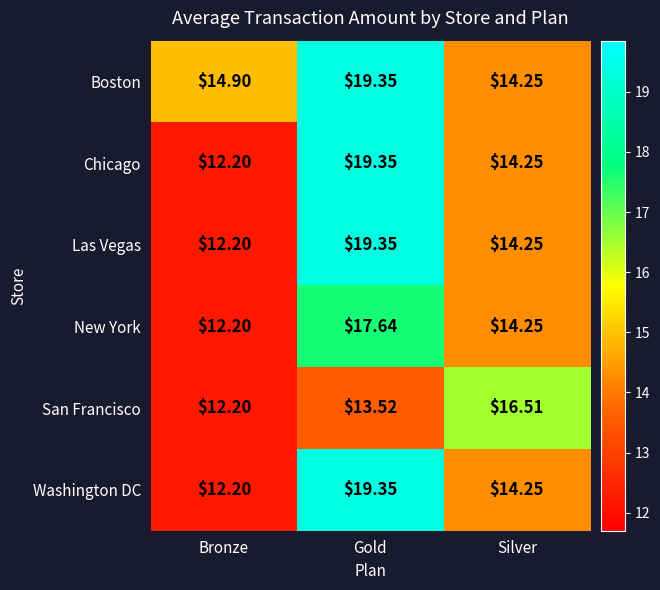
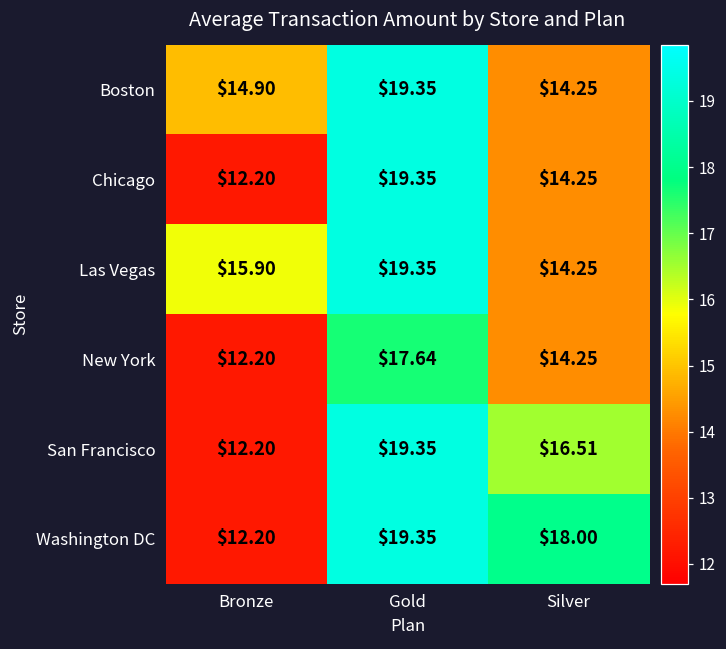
Las Vegas, Bronze: $12.20 -> $15.90
San Francisco, Gold: $13.52 -> $19.35
Washington DC, Silver: $14.25 -> $18.00
